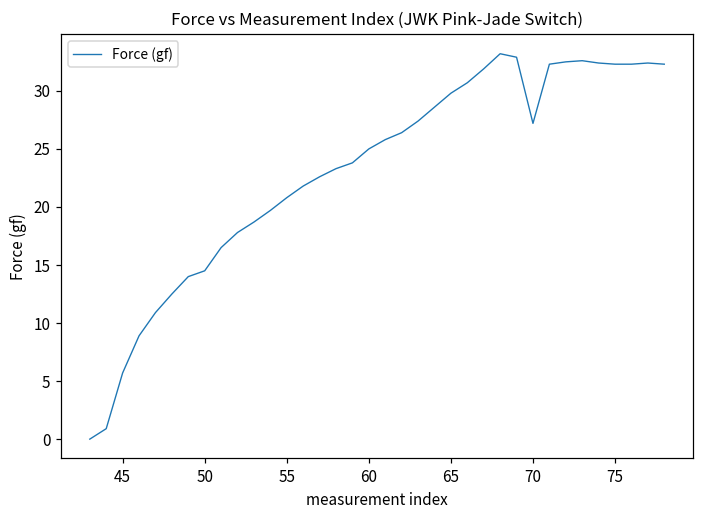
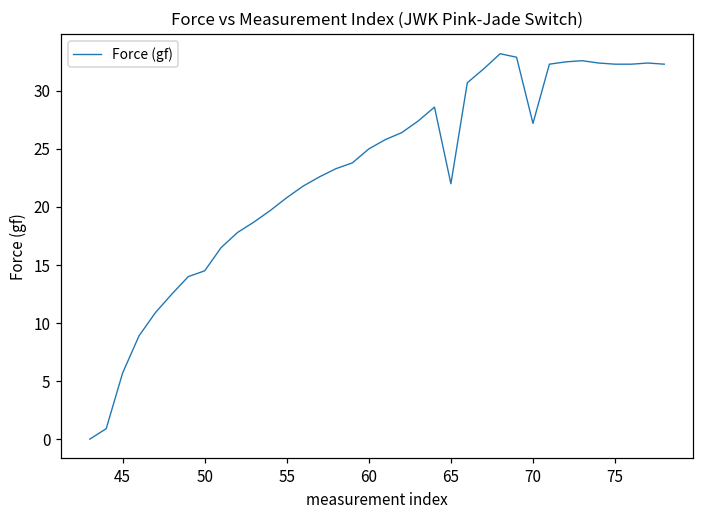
65: 29.8 -> 22.0
